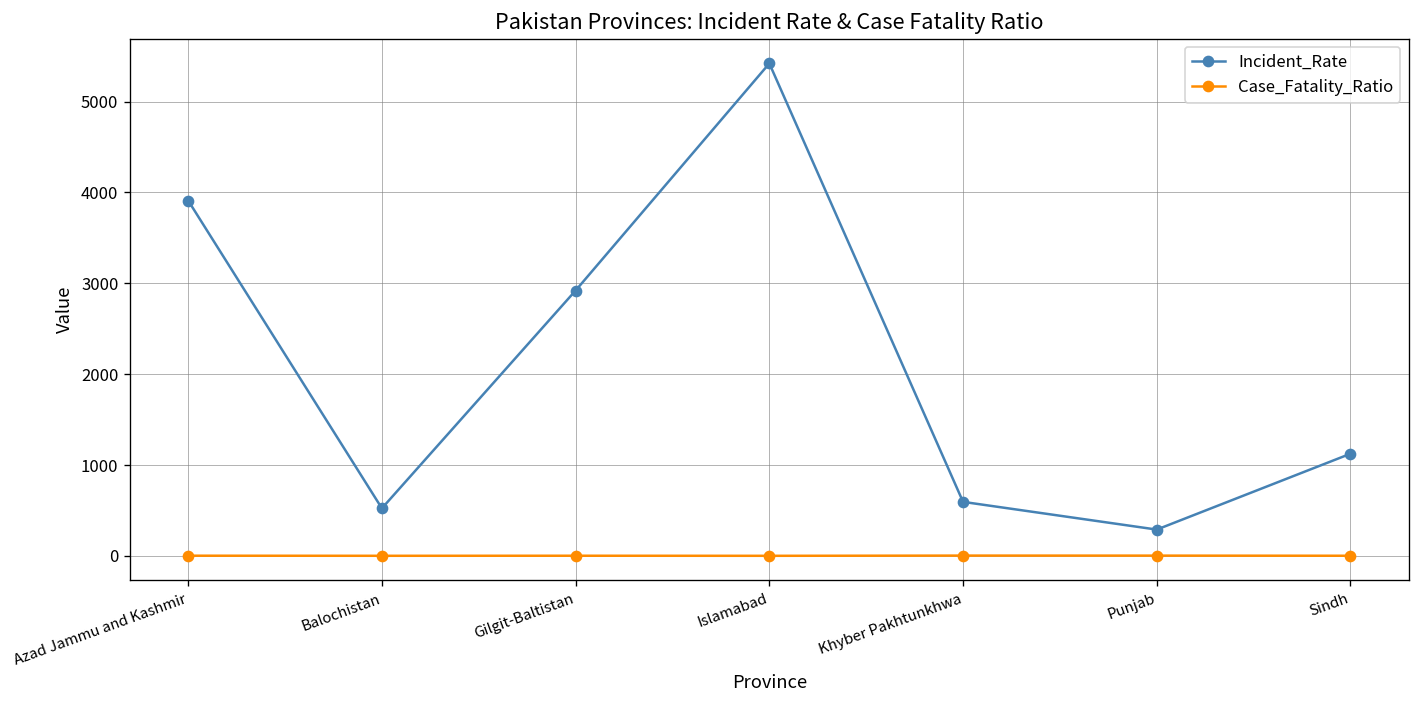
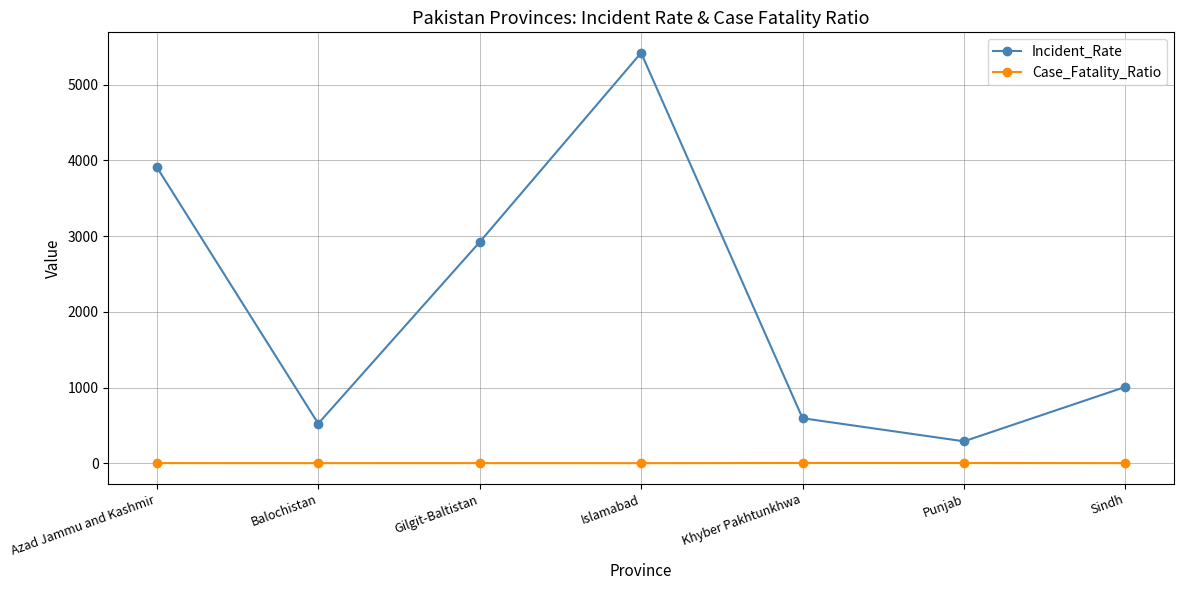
Incident_Rate, Sindh: 1100 -> 1000
